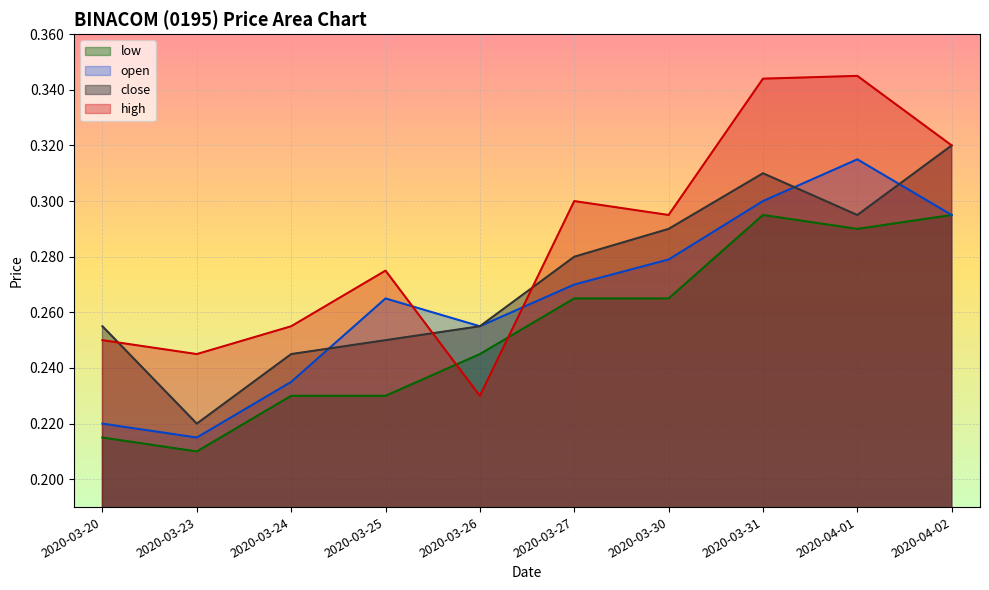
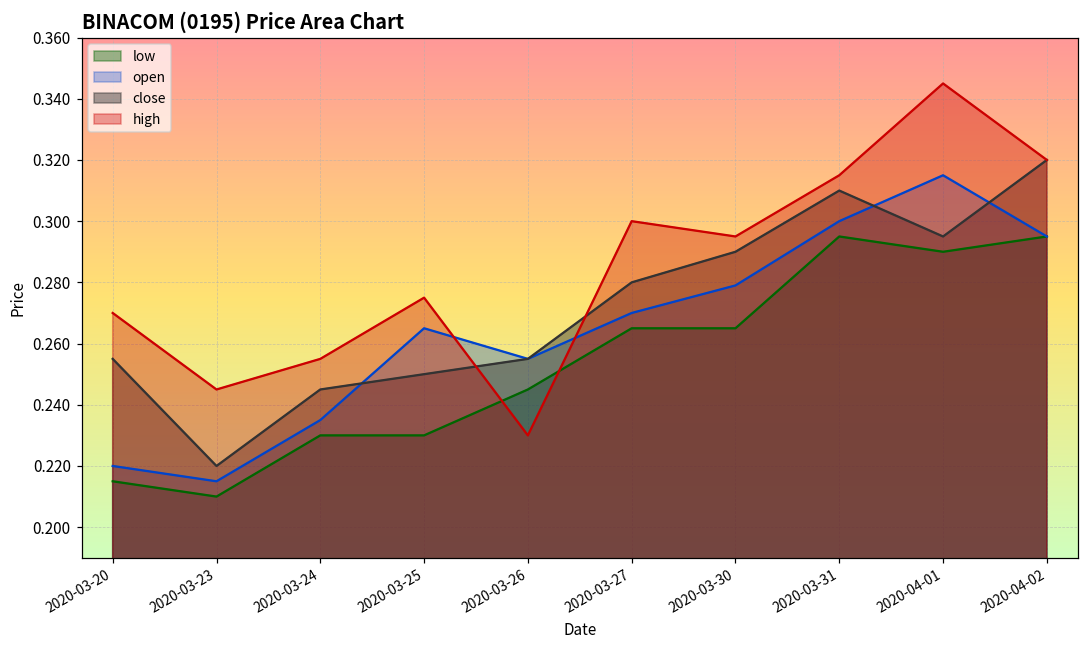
high, 2020-03-20: 0.25 -> 0.27
high, 2020-03-31: 0.344 -> 0.315
